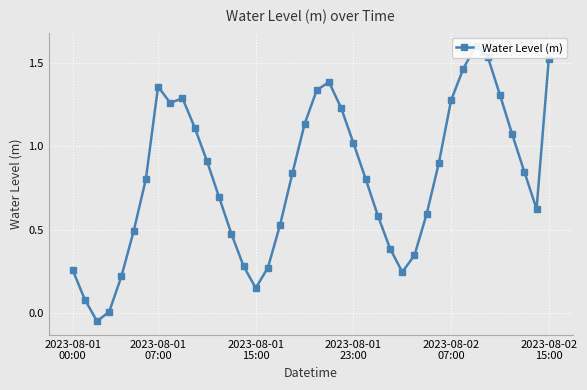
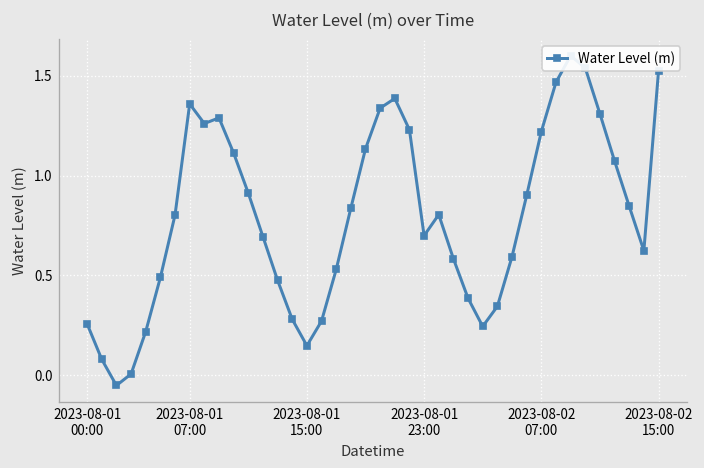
2023-08-01 23:00: 1.02 -> 0.70
2023-08-02 07:00: 1.28 -> 1.22
